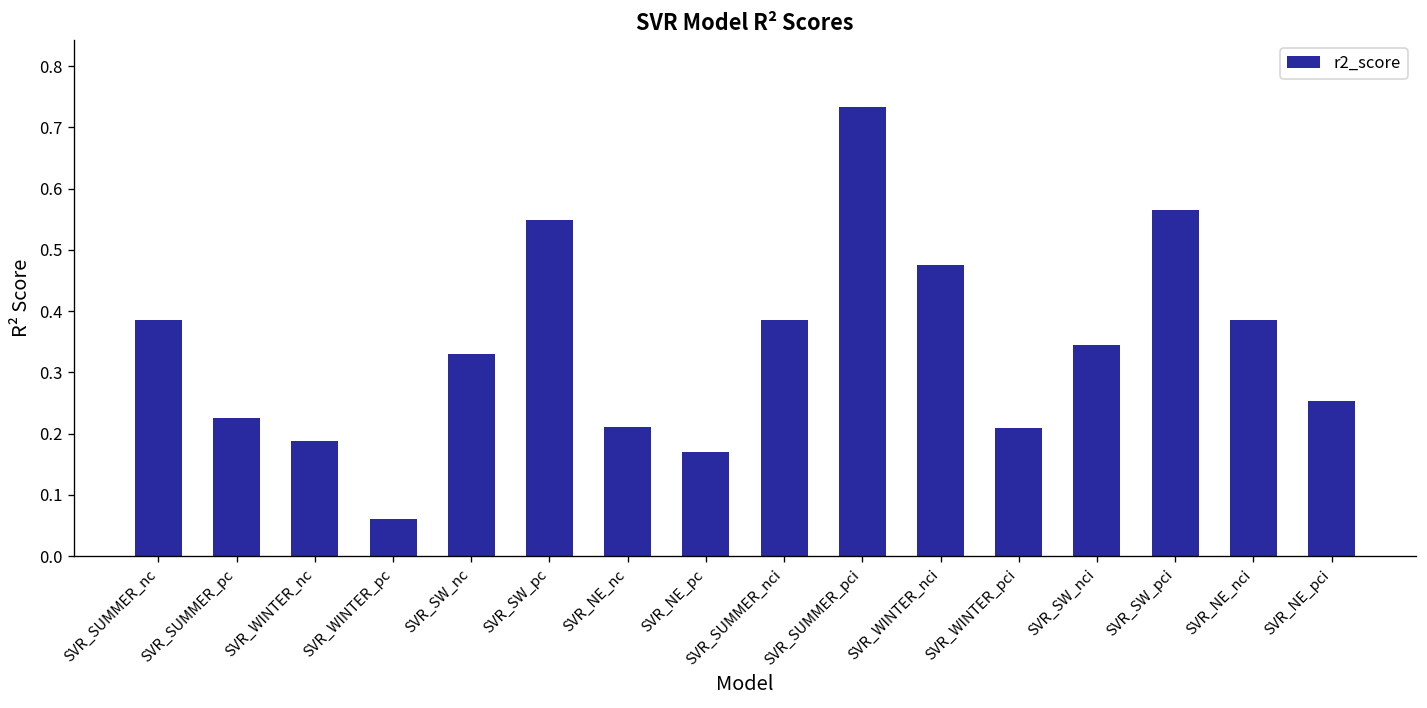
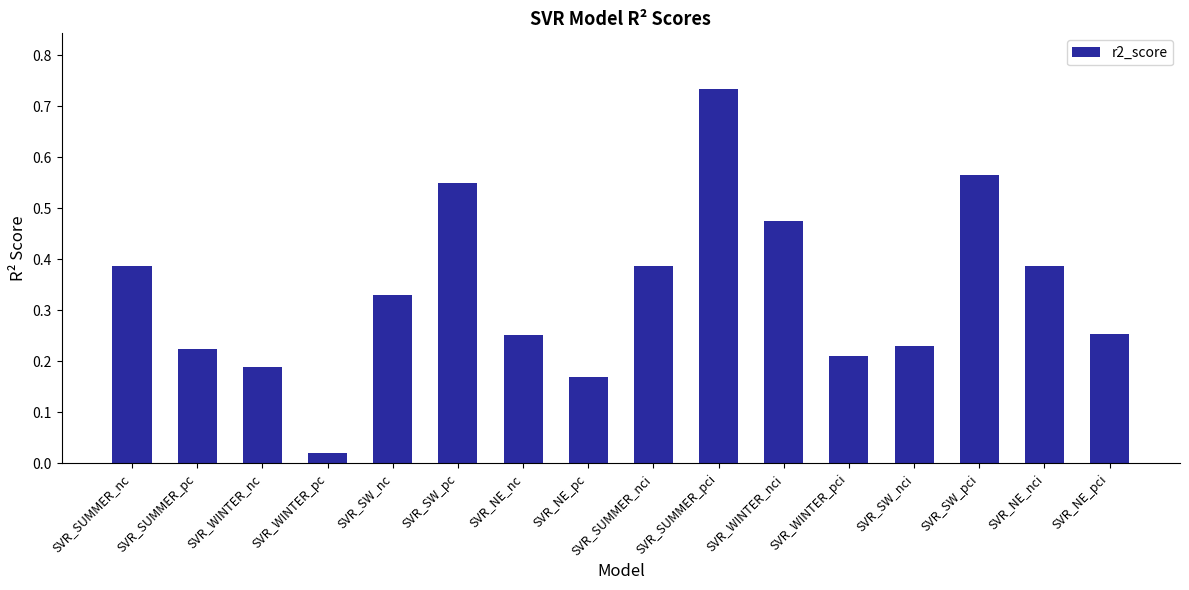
SVR_WINTER_pc: 0.06 -> 0.02
SVR_NE_nc: 0.21 -> 0.25
SVR_SW_nci: 0.34 -> 0.23
